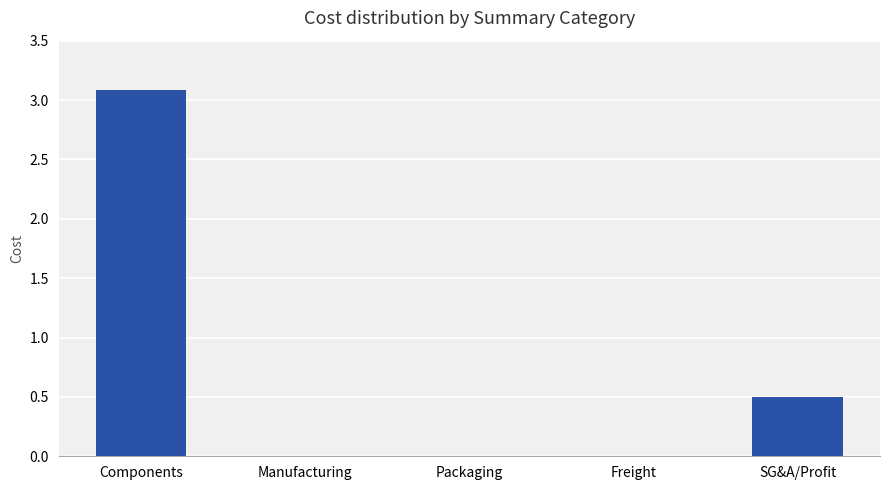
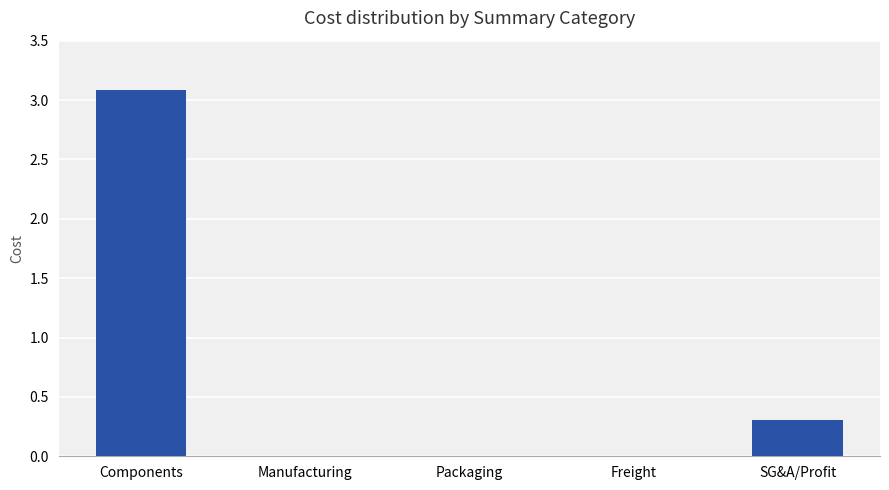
SG&A/Profit: 0.50 -> 0.31
